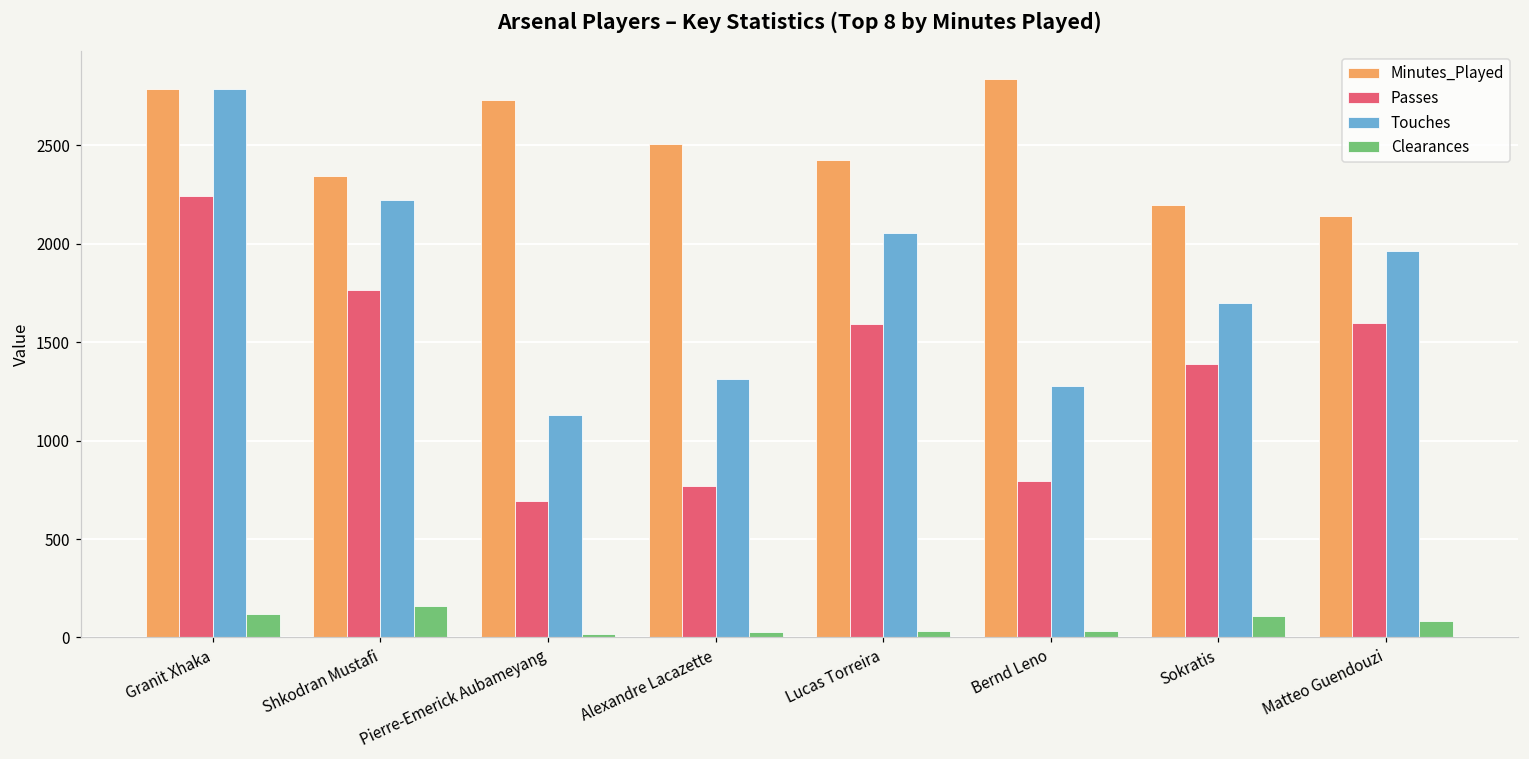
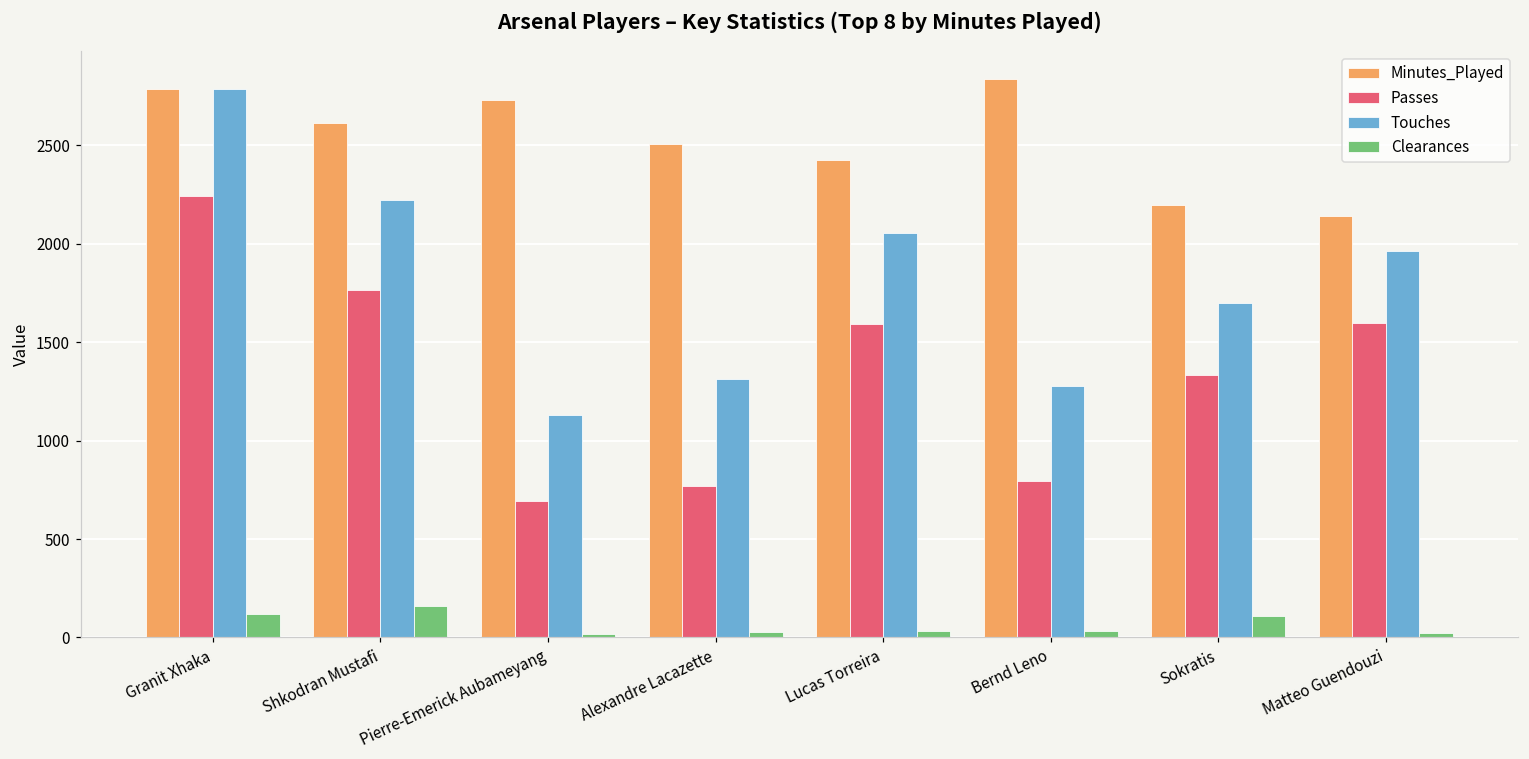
Minutes_Played, Shkodran Mustafi: 2340 -> 2620
Passes, Sokratis: 1390 -> 1330
Clearances, Matteo Guendouzi: 90 -> 20
